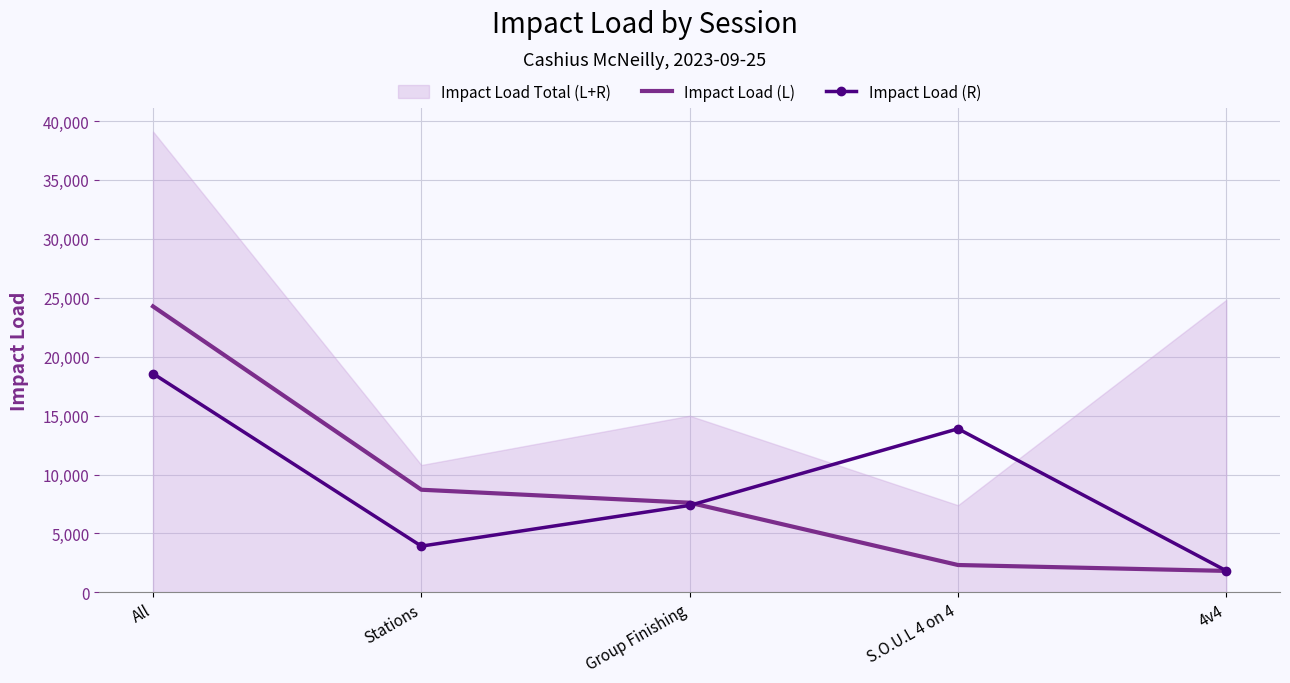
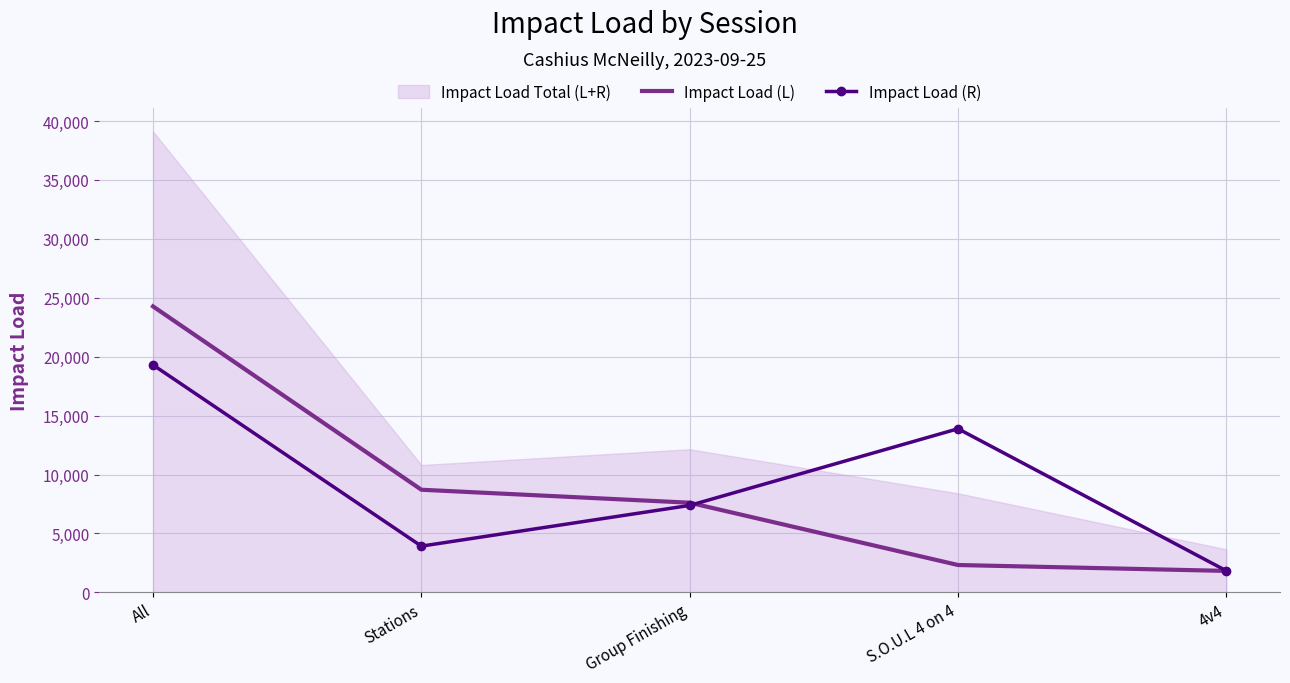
Impact Load (R), All: 18,600 -> 19,300
Impact Load Total (L+R), Group Finishing: 15,000 -> 12,100
Impact Load Total (L+R), S.O.U.L 4 on 4: 7,400 -> 8,400
Impact Load Total (L+R), 4v4: 24,800 -> 3,700
